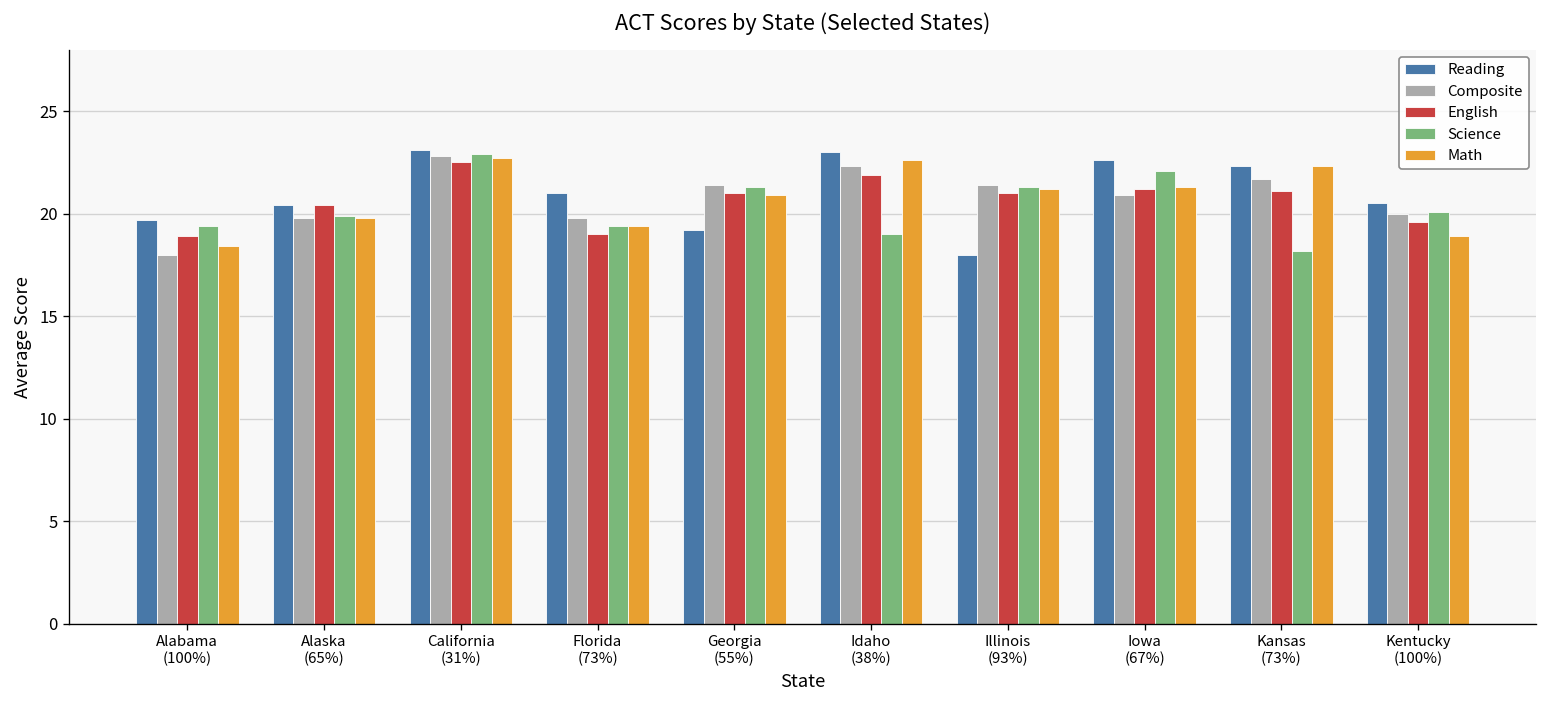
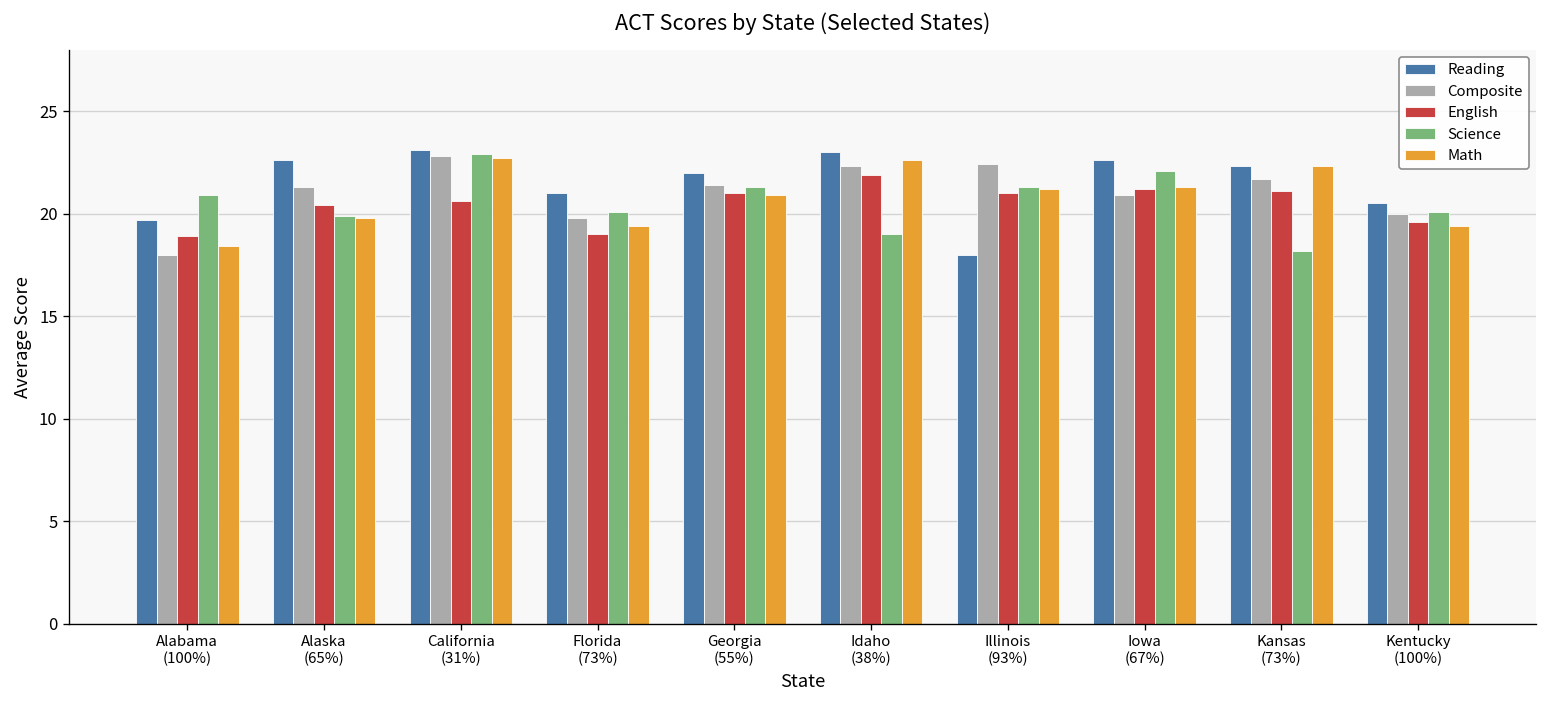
Science, Alabama (100%): 19.4 -> 20.9
Reading, Alaska (65%): 20.4 -> 22.6
Composite, Alaska (65%): 19.8 -> 21.3
English, California (31%): 22.5 -> 20.6
Science, Florida (73%): 19.4 -> 20.1
Reading, Georgia (55%): 19.2 -> 22.0
Composite, Illinois (93%): 21.4 -> 22.4
Math, Kentucky (100%): 18.9 -> 19.4
